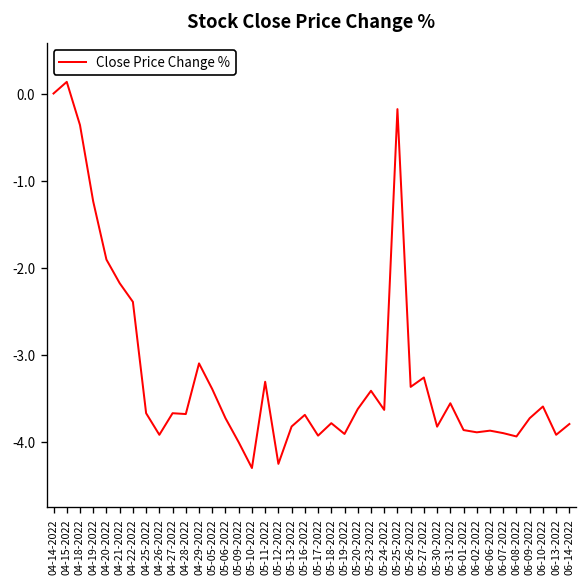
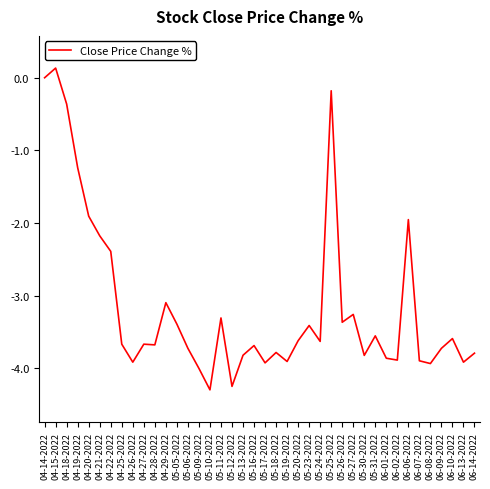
06-06-2022: -3.9 -> -2.0
